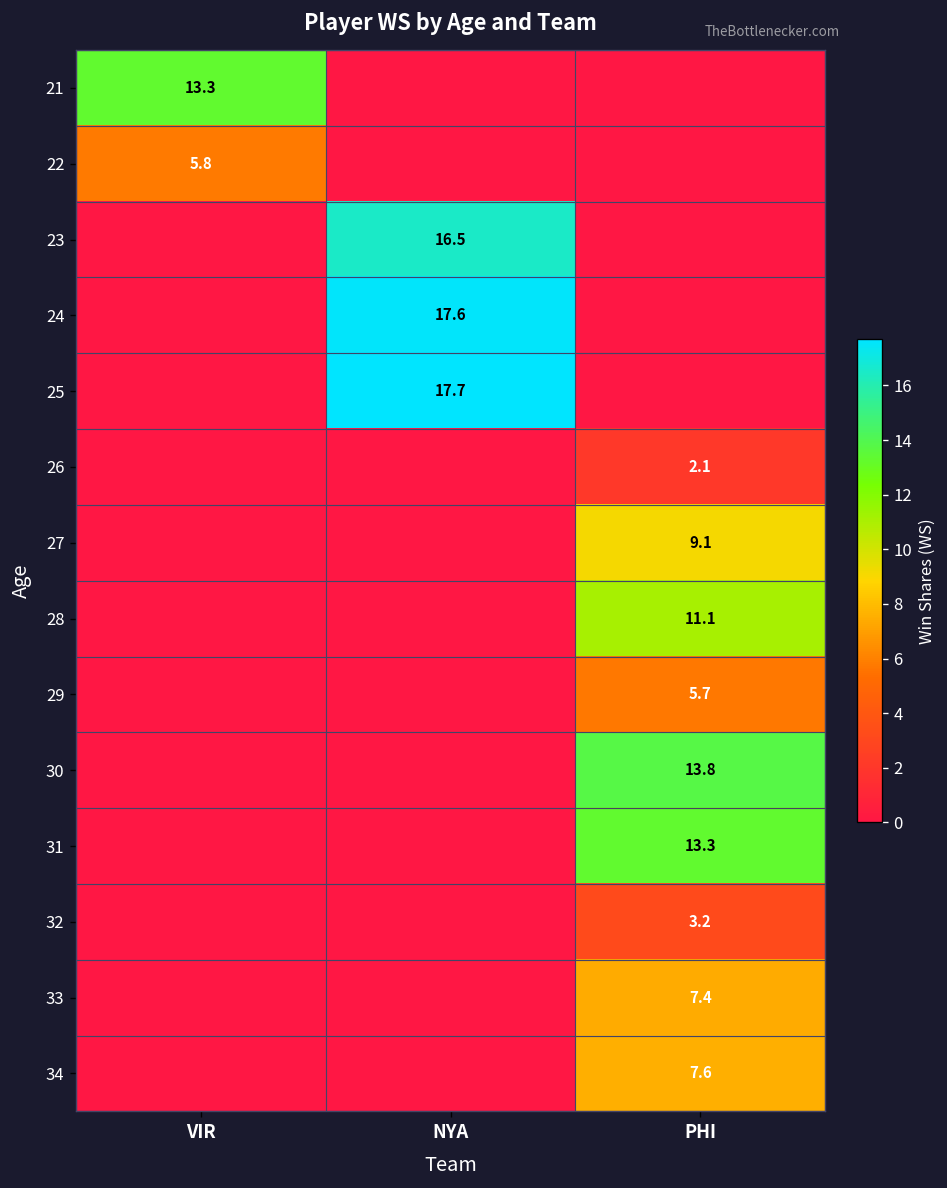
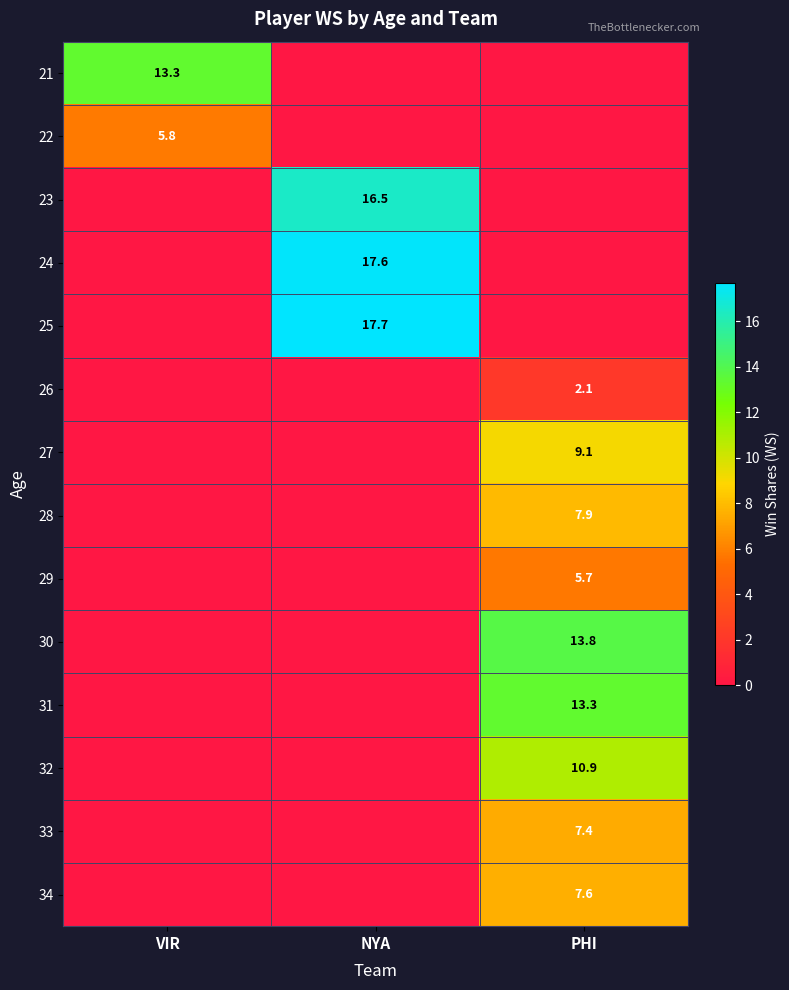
28, PHI: 11.1 -> 7.9
32, PHI: 3.2 -> 10.9
